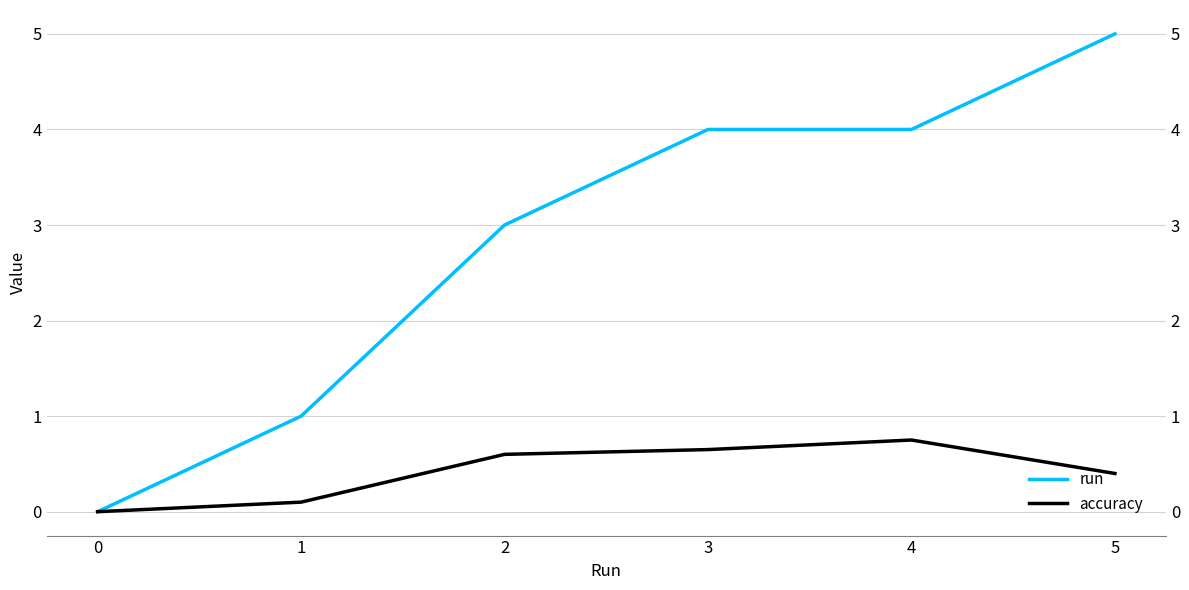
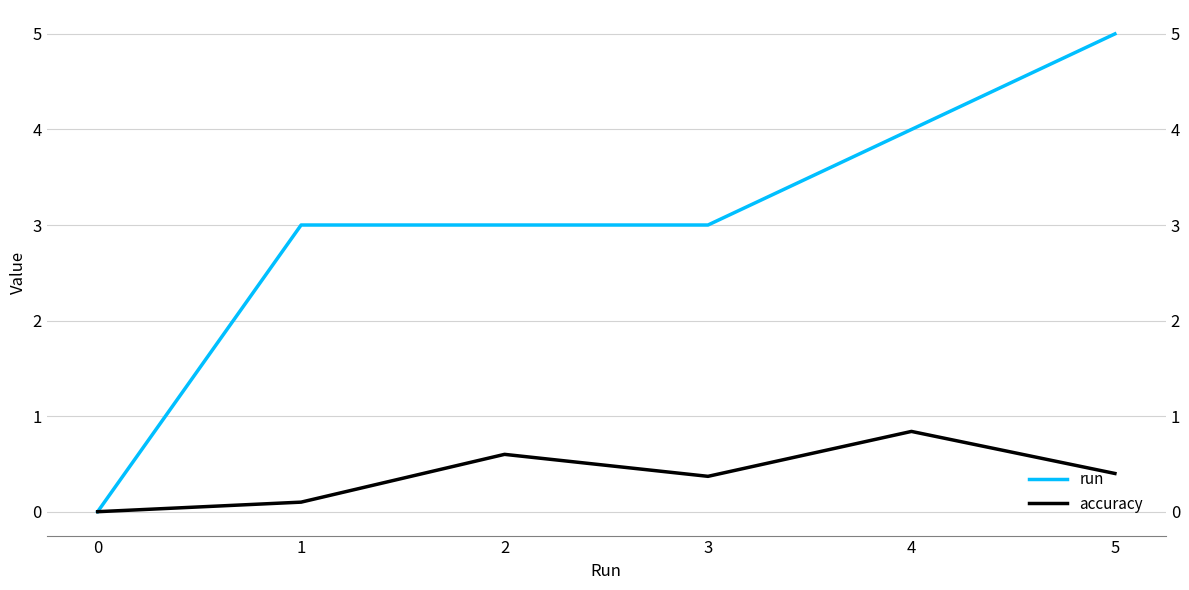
run, 1: 1 -> 3
run, 3: 4 -> 3
accuracy, 3: 0.7 -> 0.4
accuracy, 4: 0.75 -> 0.84
